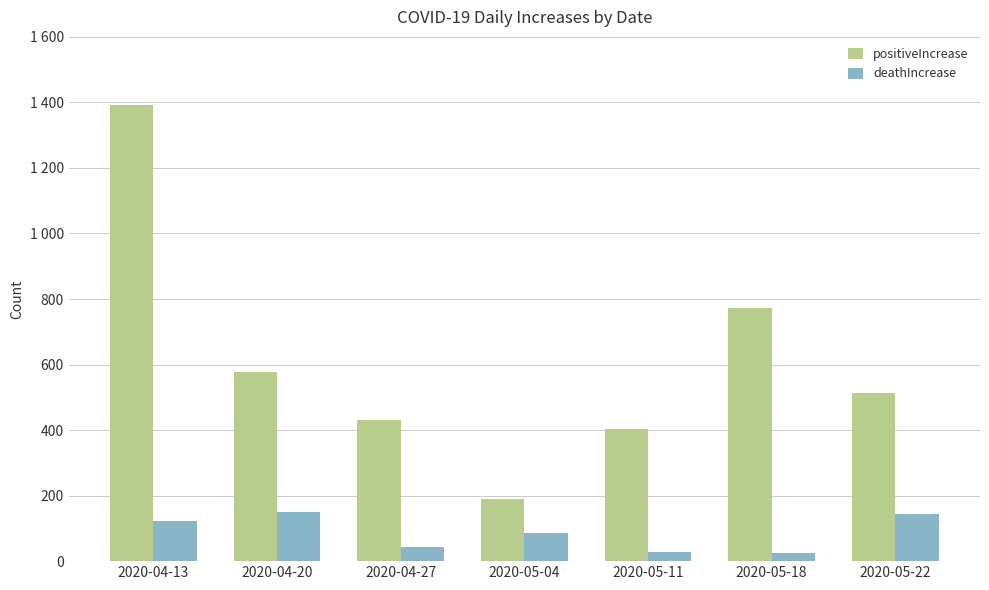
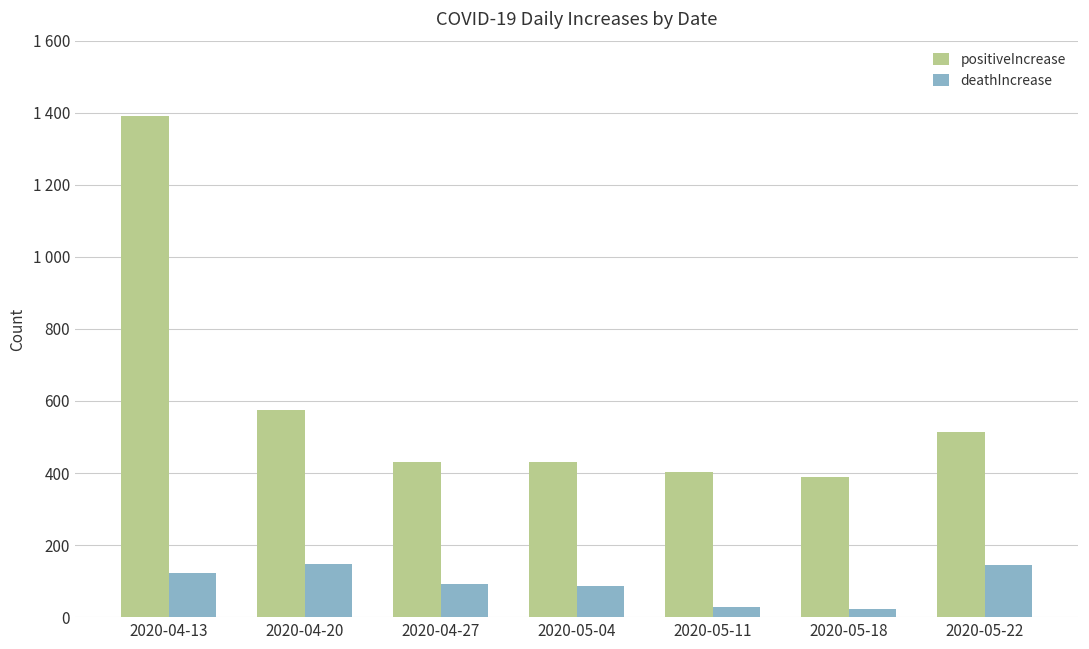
deathIncrease, 2020-04-27: 40 -> 90
positiveIncrease, 2020-05-04: 190 -> 430
positiveIncrease, 2020-05-18: 770 -> 390
